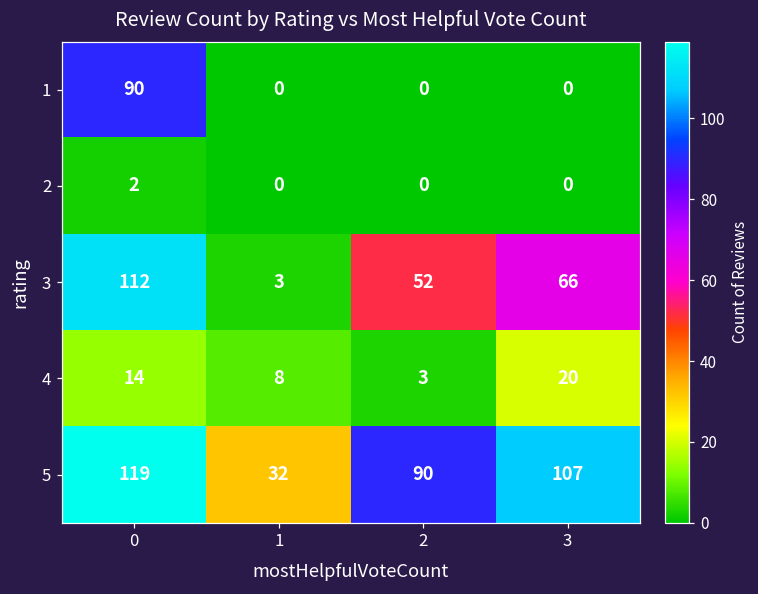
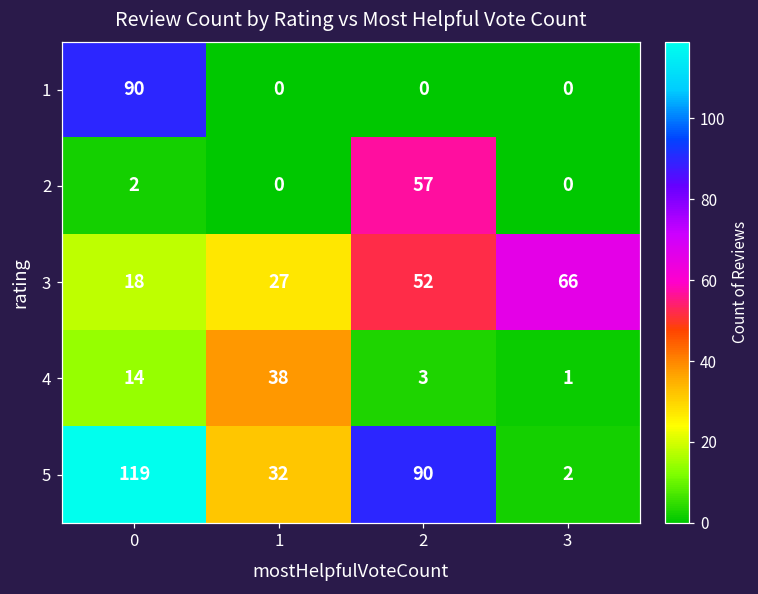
2, 2: 0 -> 57
3, 0: 112 -> 18
3, 1: 3 -> 27
4, 1: 8 -> 38
4, 3: 20 -> 1
5, 3: 107 -> 2
